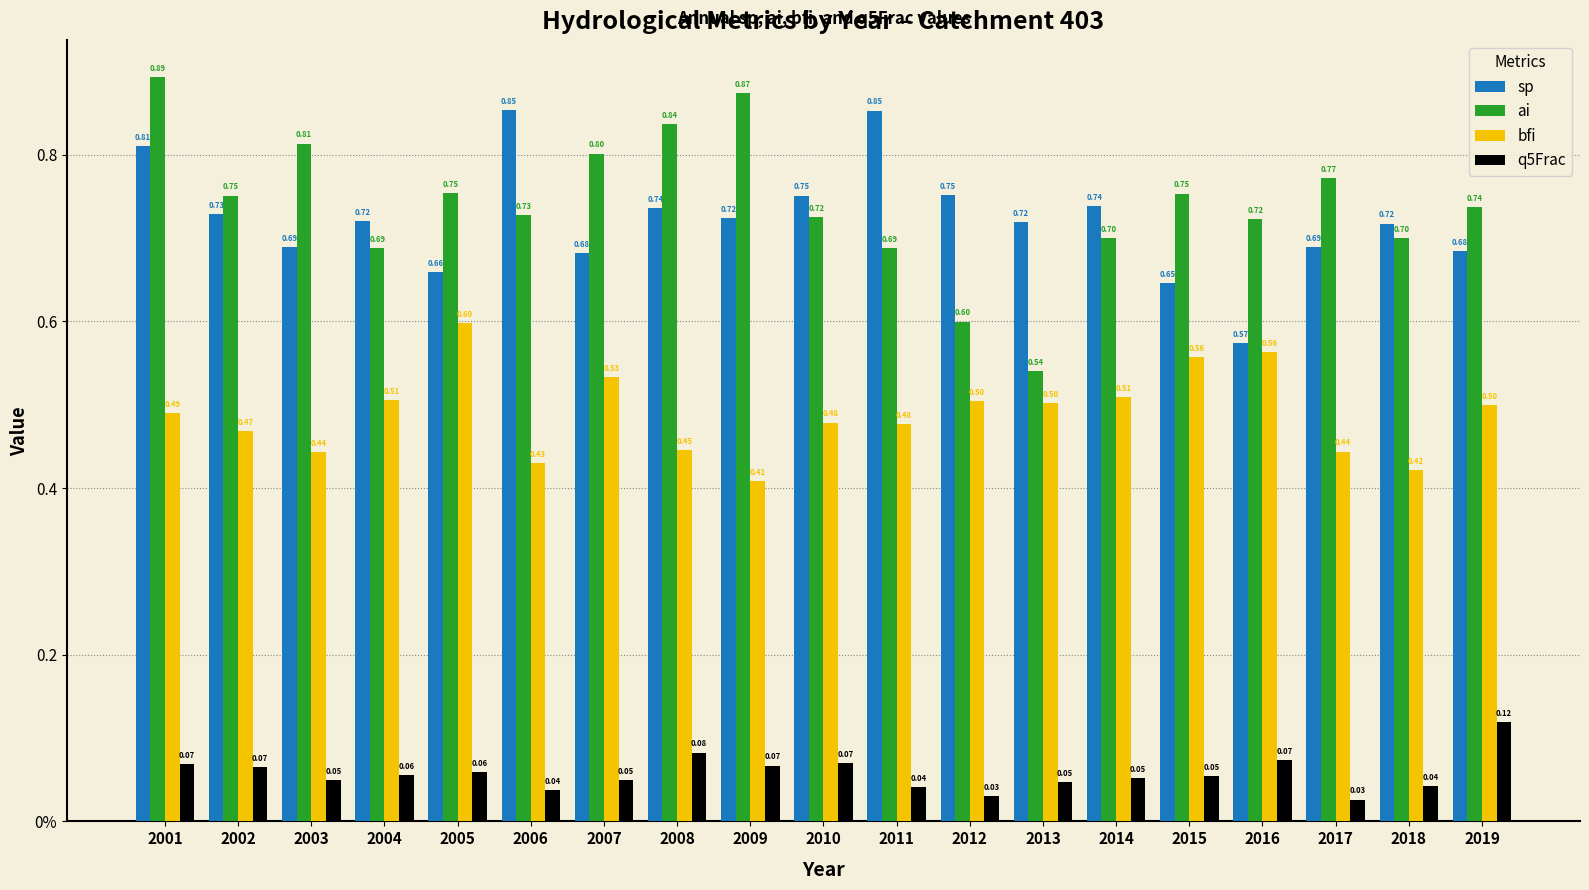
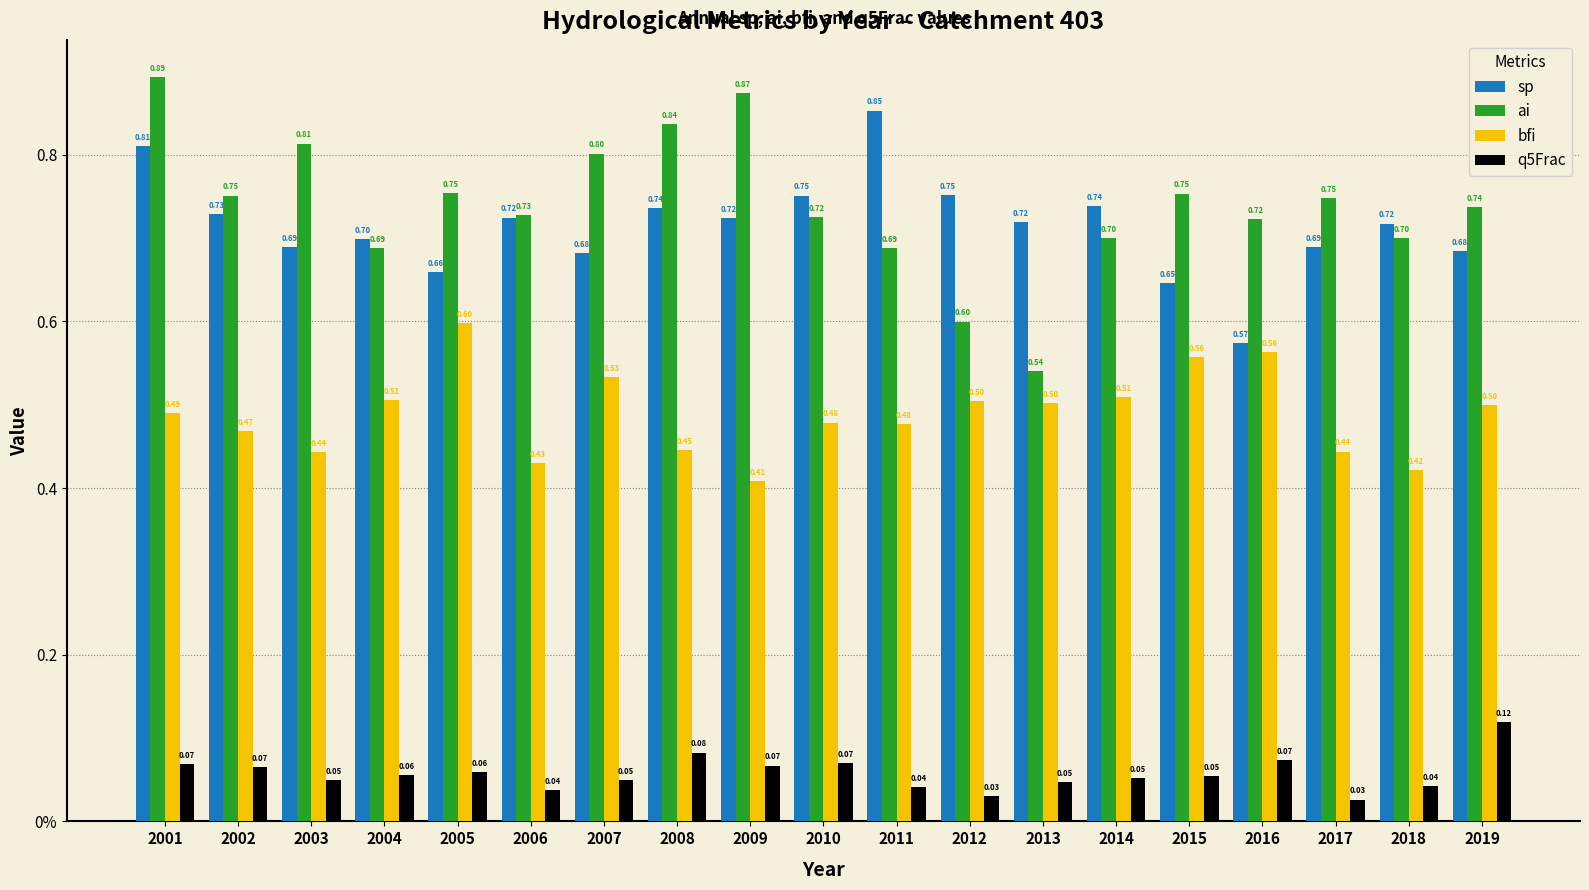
sp, 2004: 0.72 -> 0.70
sp, 2006: 0.85 -> 0.72
ai, 2017: 0.77 -> 0.75
